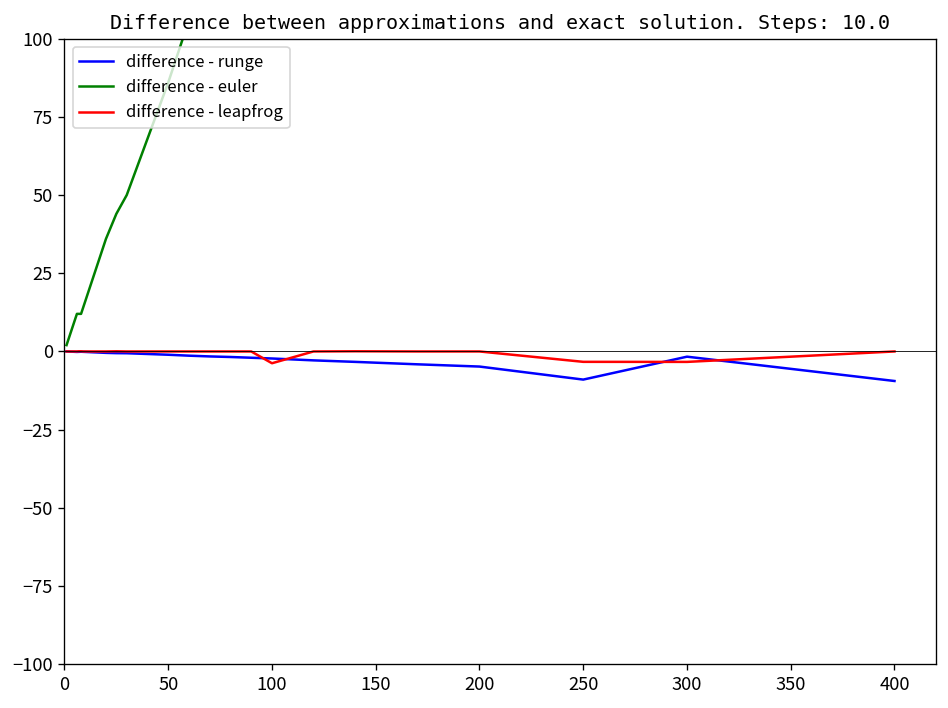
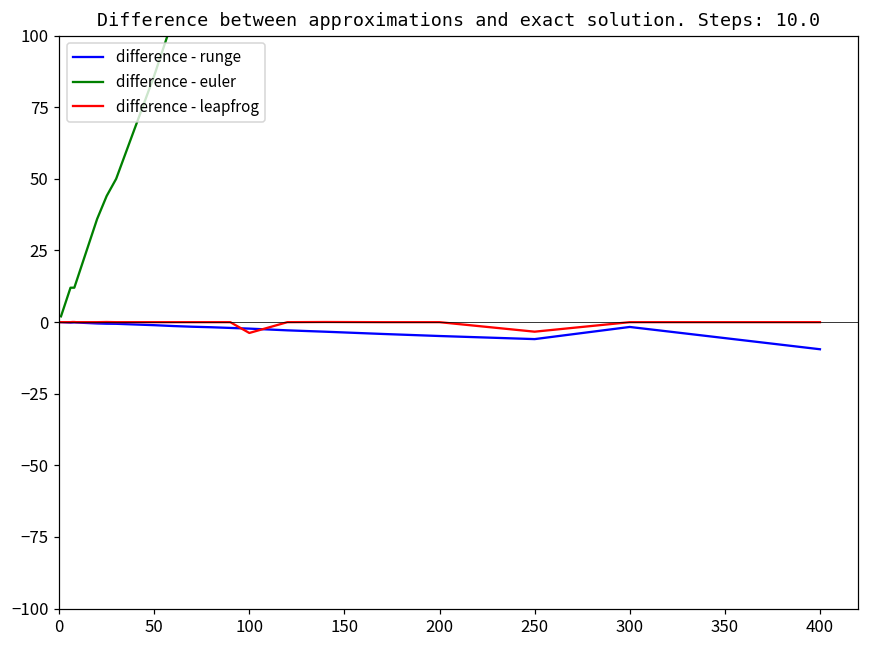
difference - runge, 250: -9 -> -6
difference - leapfrog, 300: -3 -> 0
